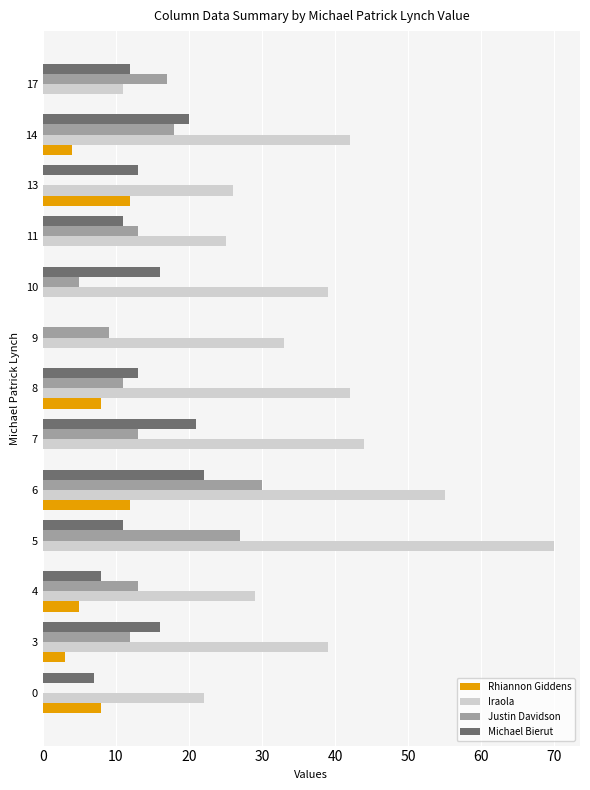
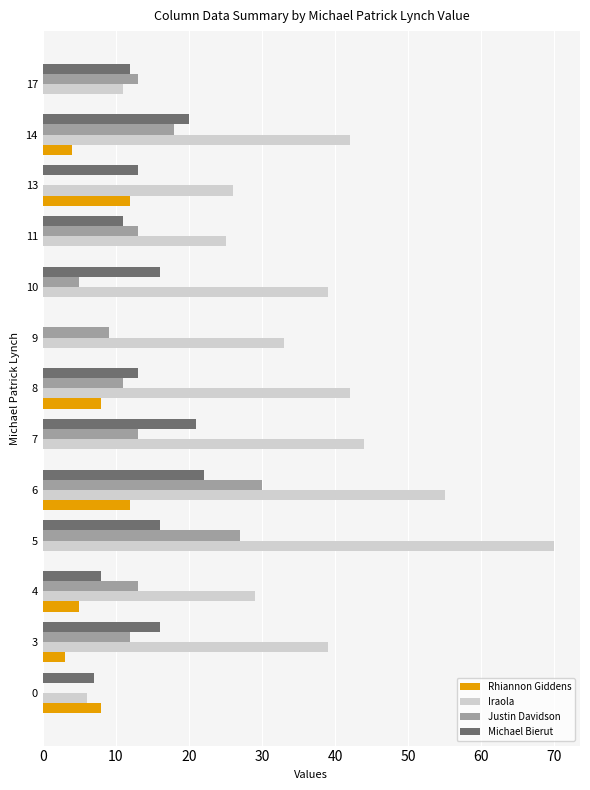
Justin Davidson, 17: 17 -> 13
Michael Bierut, 5: 11 -> 16
Iraola, 0: 22 -> 6
